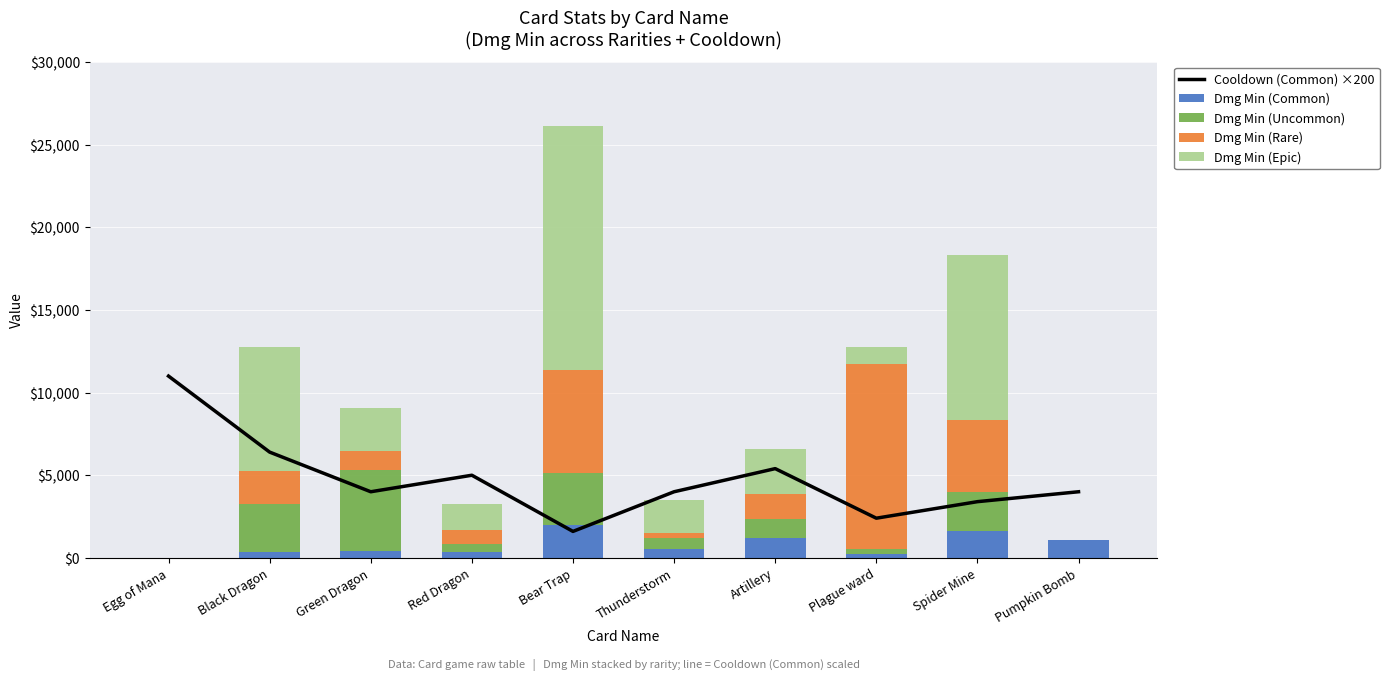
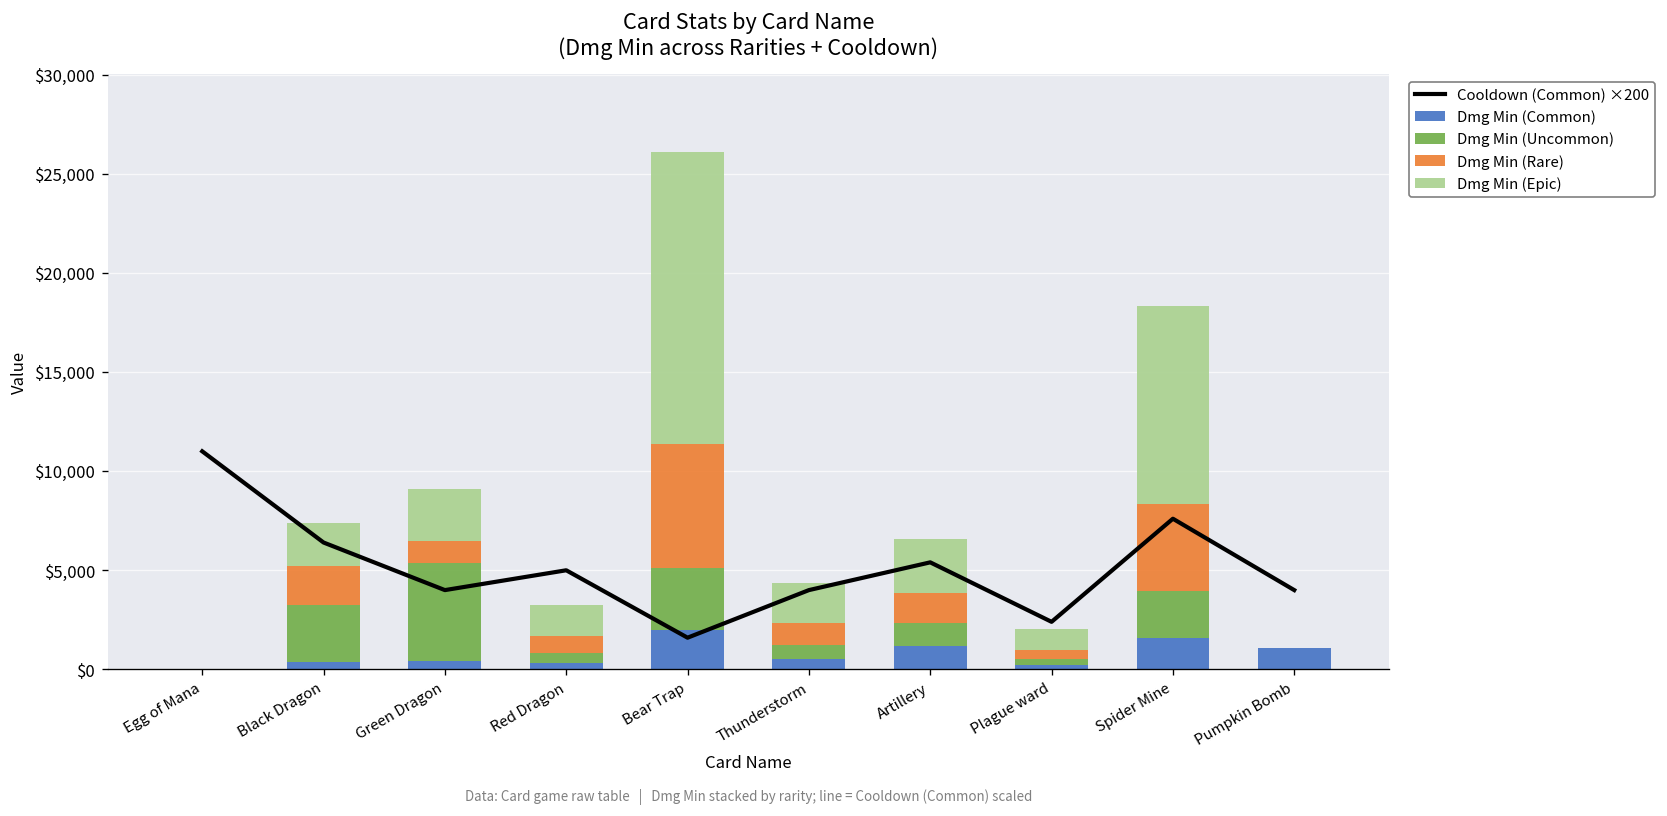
Dmg Min (Epic), Black Dragon: $7,500 -> $2,200
Dmg Min (Rare), Thunderstorm: $300 -> $1,100
Dmg Min (Rare), Plague ward: $11,200 -> $500
Cooldown (Common) ×200, Spider Mine: $3,400 -> $7,600
